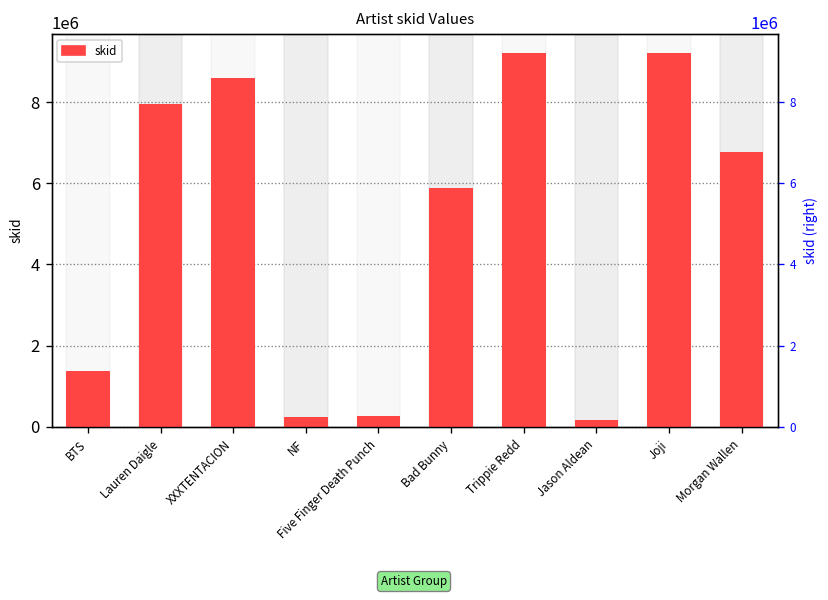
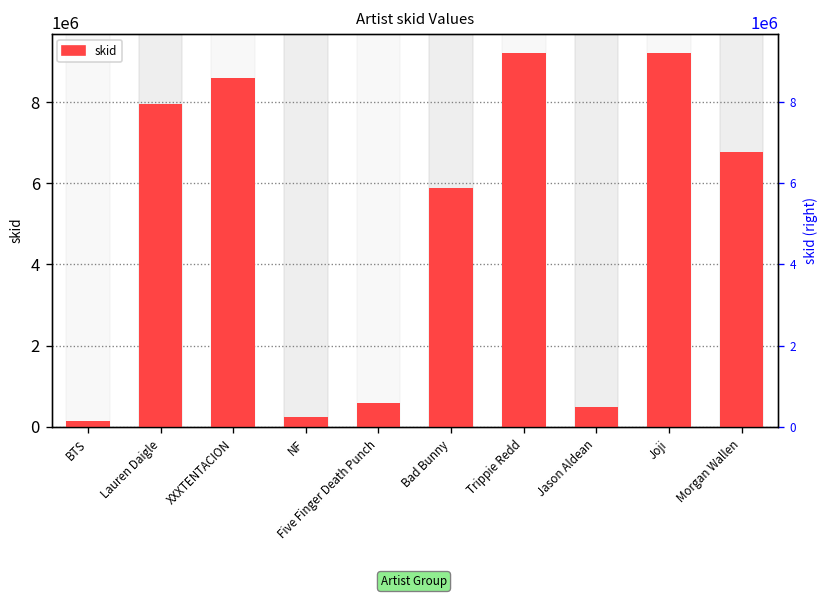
BTS: 1400000 -> 100000
Five Finger Death Punch: 300000 -> 600000
Jason Aldean: 200000 -> 500000
